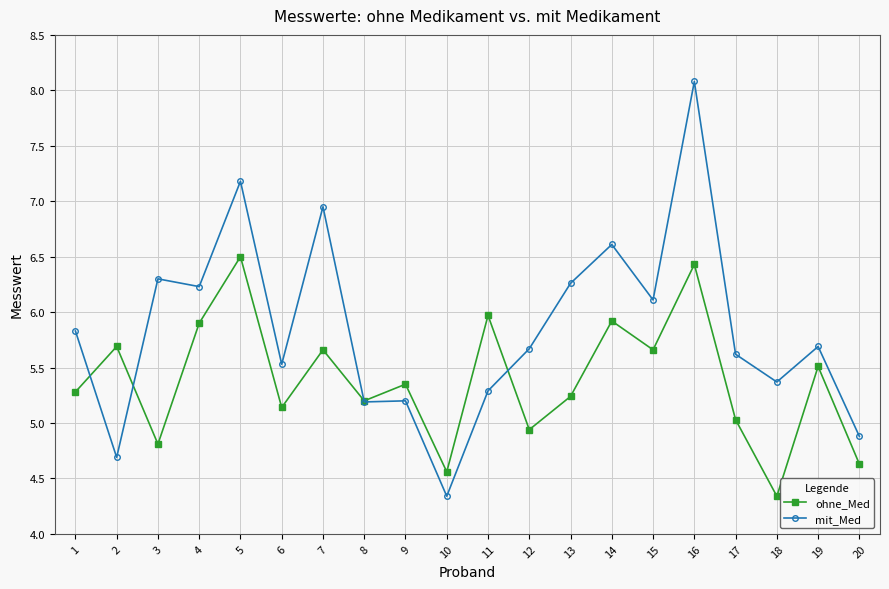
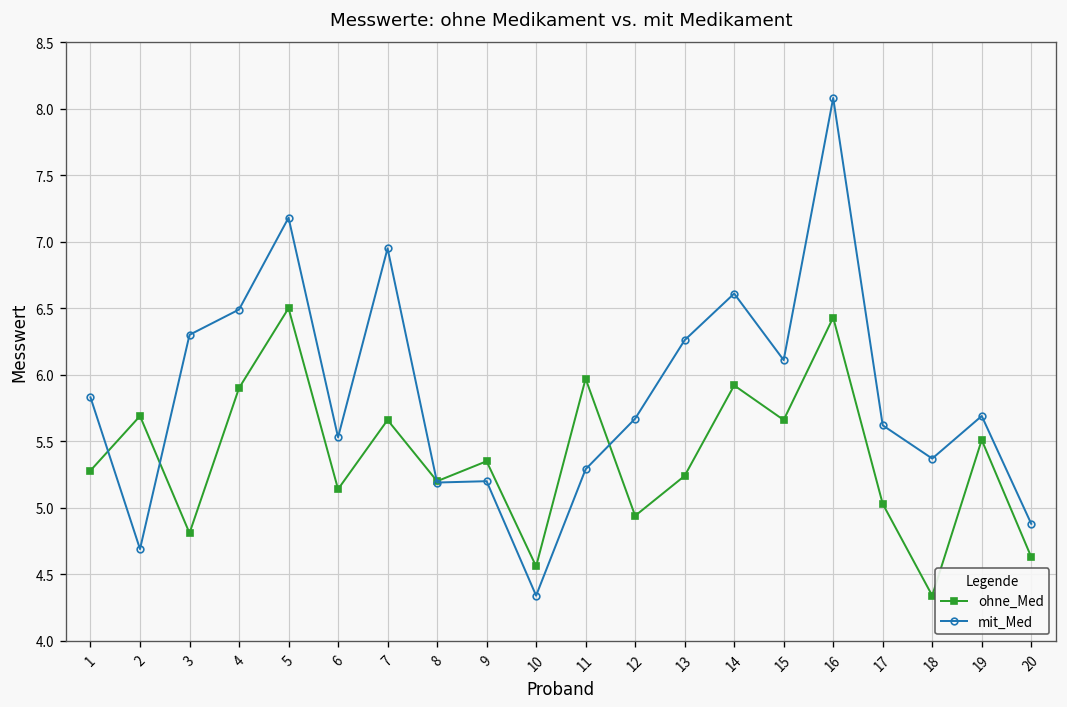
mit_Med, 4: 6.23 -> 6.49
